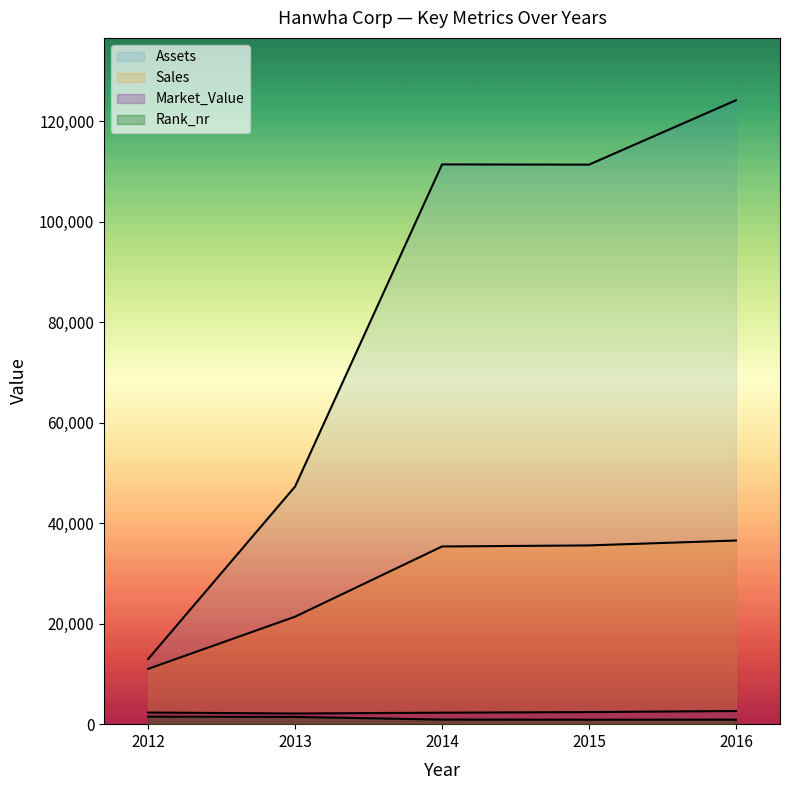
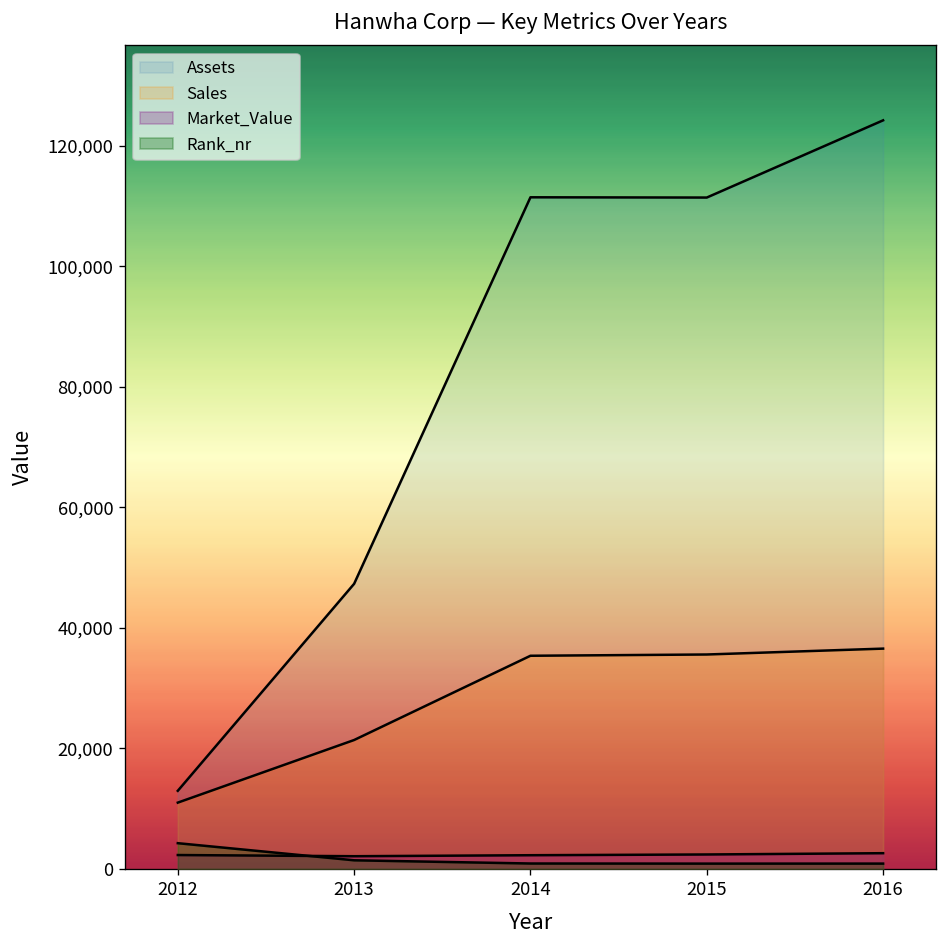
Rank_nr, 2012: 2,000 -> 4,000
